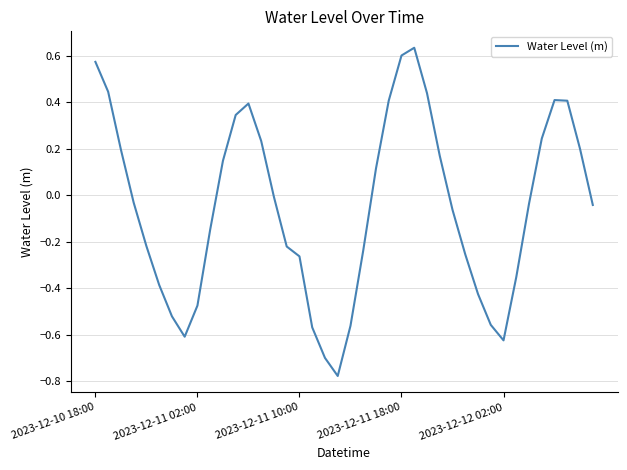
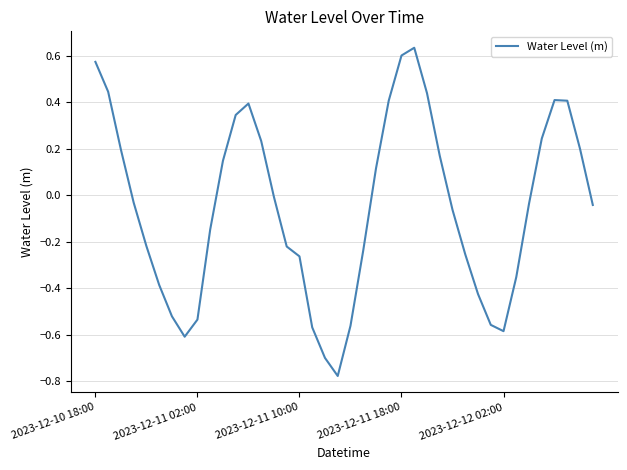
2023-12-11 02:00: -0.47 -> -0.53
2023-12-12 02:00: -0.62 -> -0.58
